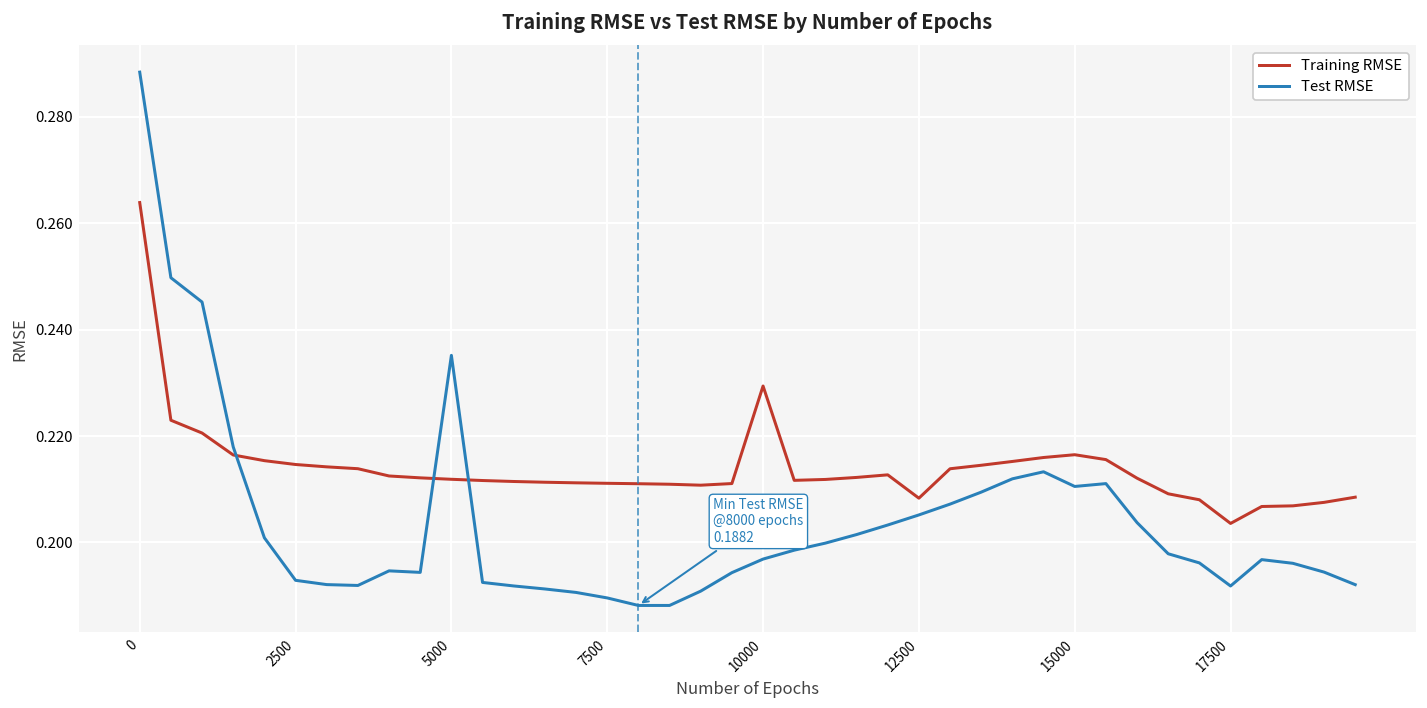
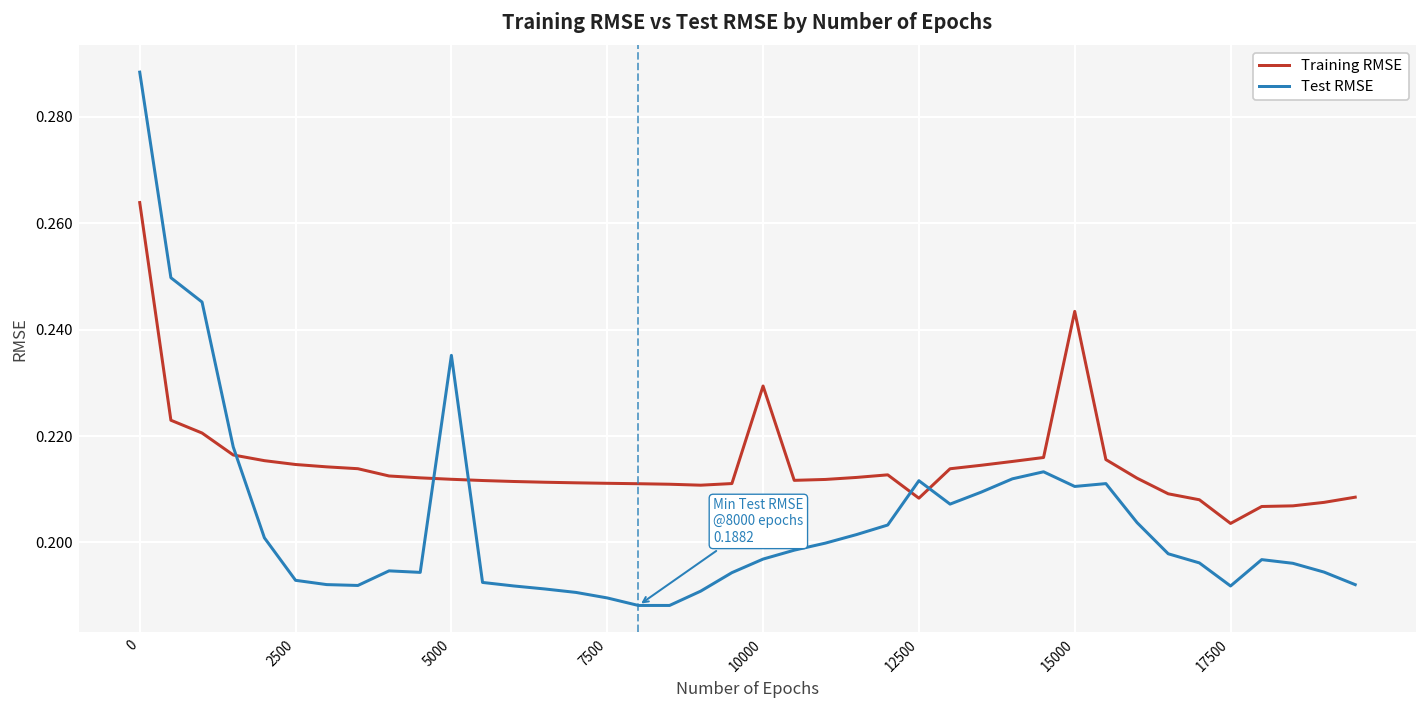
Test RMSE, 12500: 0.205 -> 0.212
Training RMSE, 15000: 0.217 -> 0.243
